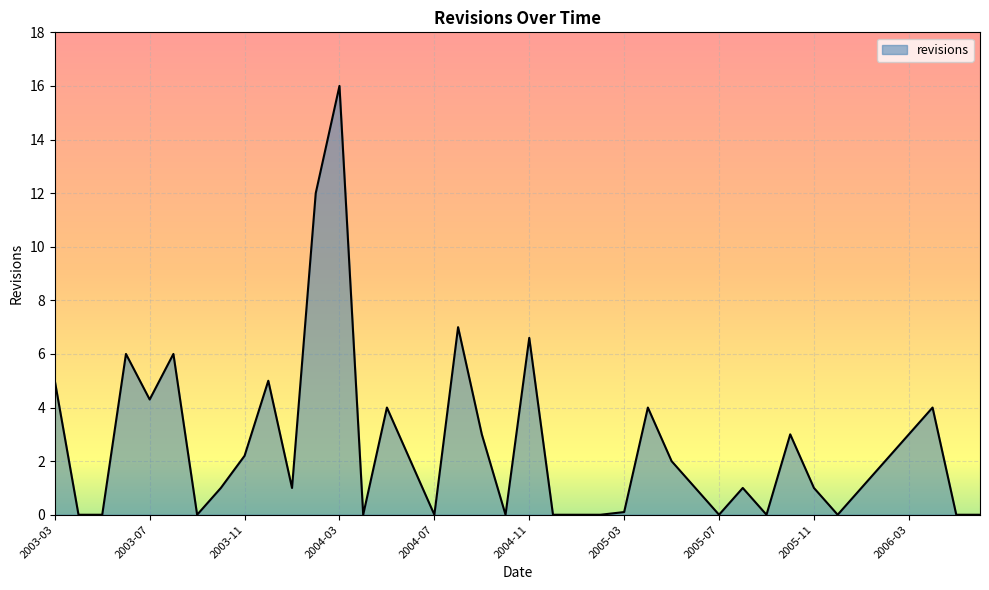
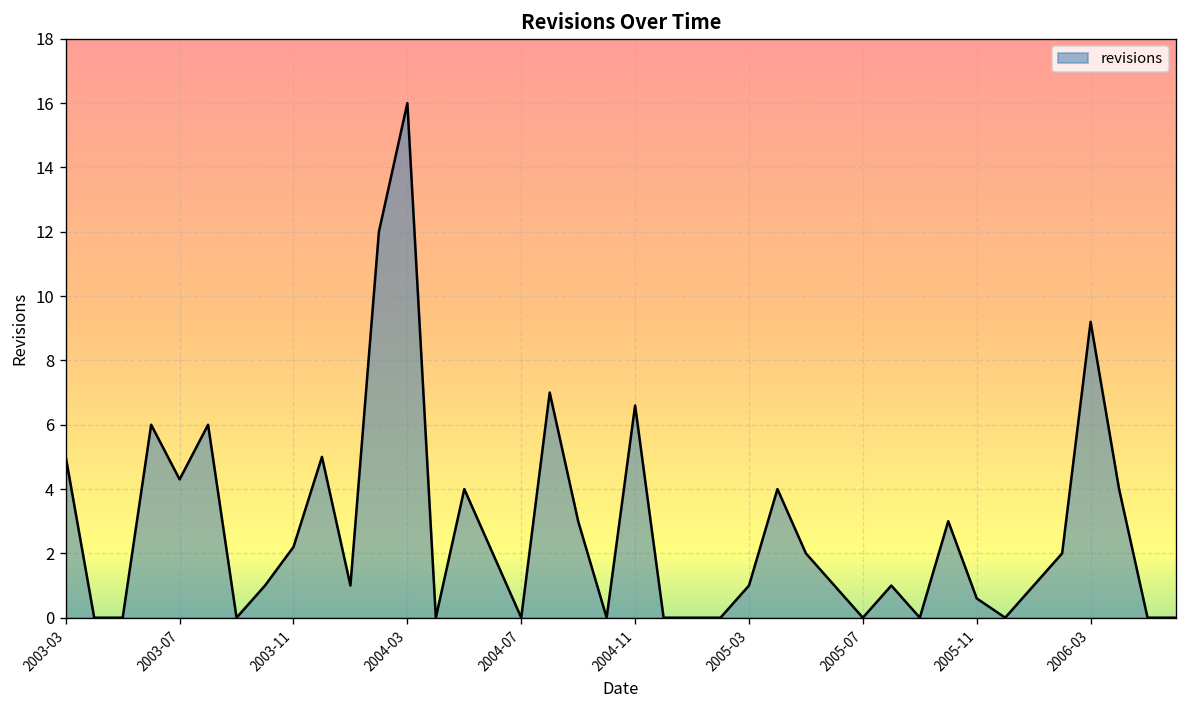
2005-03: 0.1 -> 1.0
2005-11: 1.0 -> 0.6
2006-03: 3.0 -> 9.2
